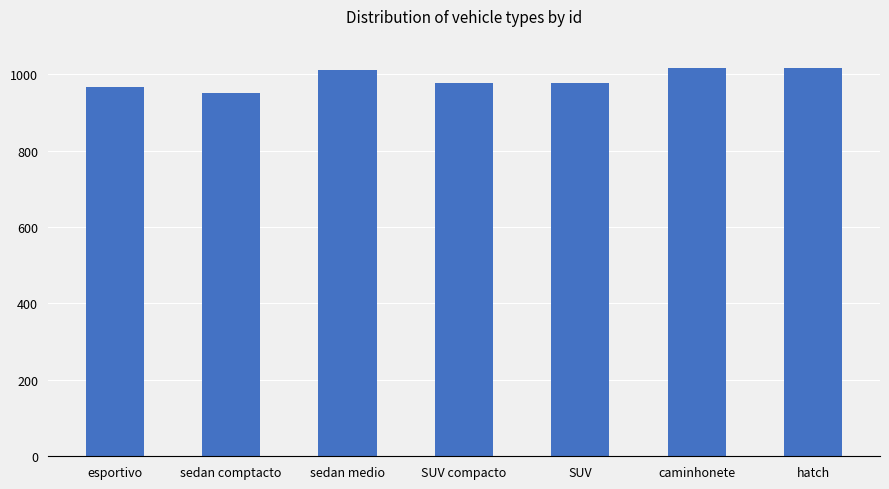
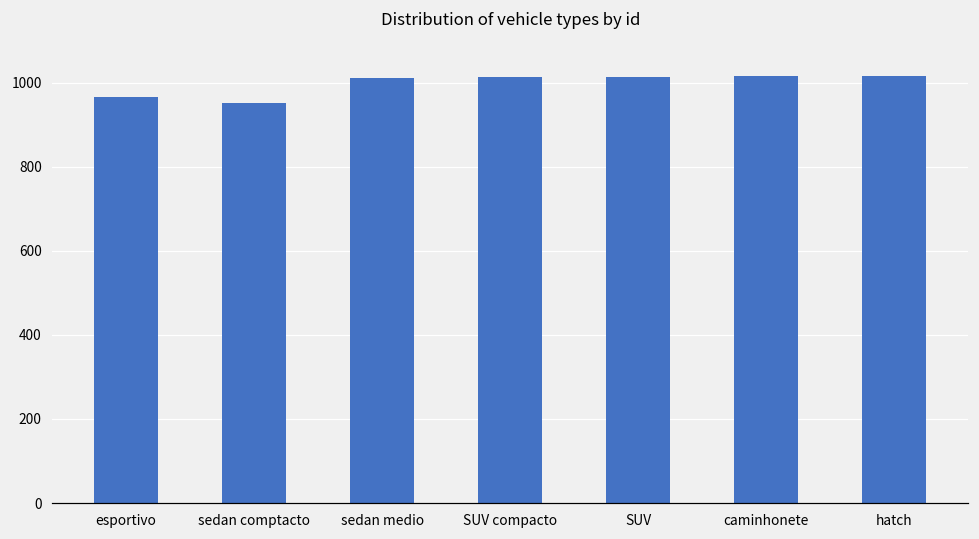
SUV compacto: 980 -> 1010
SUV: 980 -> 1010
